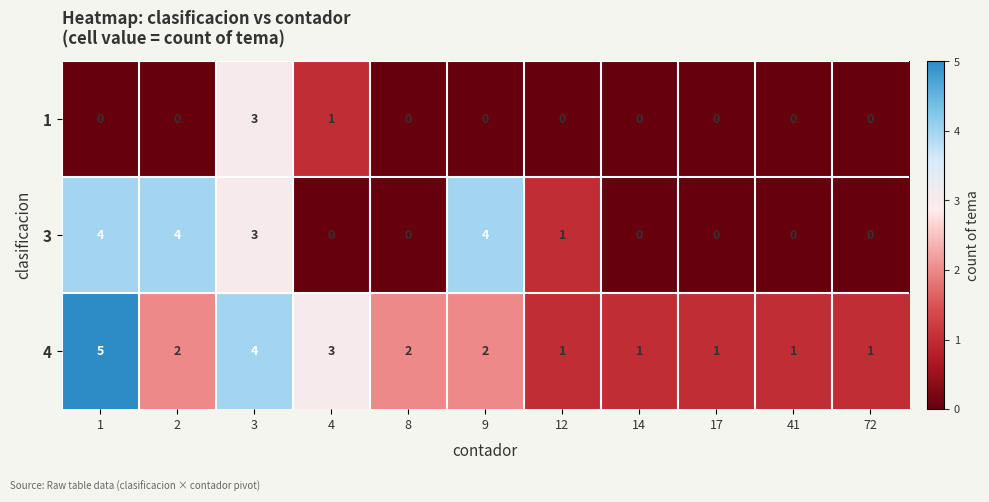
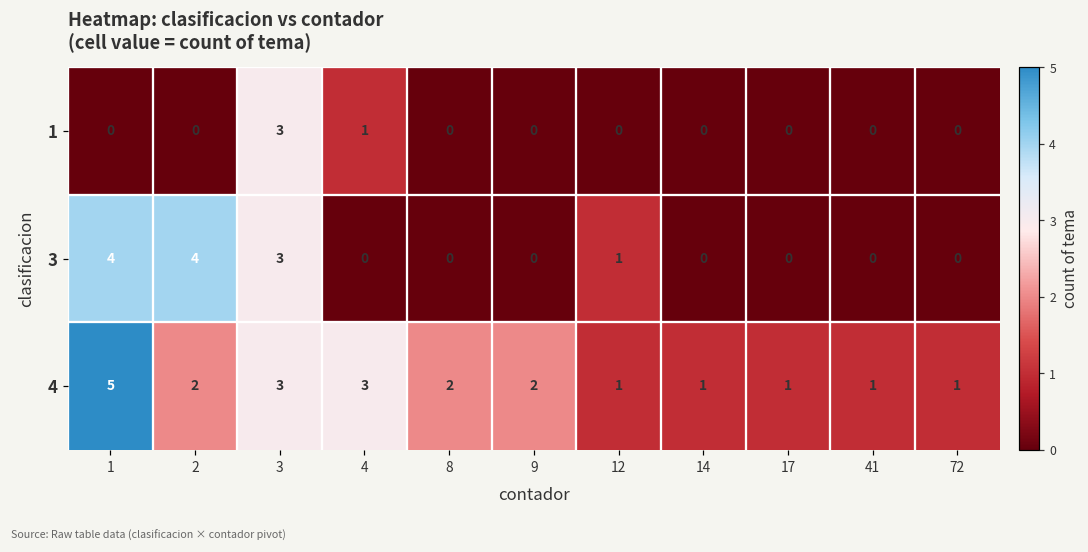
3, 9: 4 -> 0
4, 3: 4 -> 3
